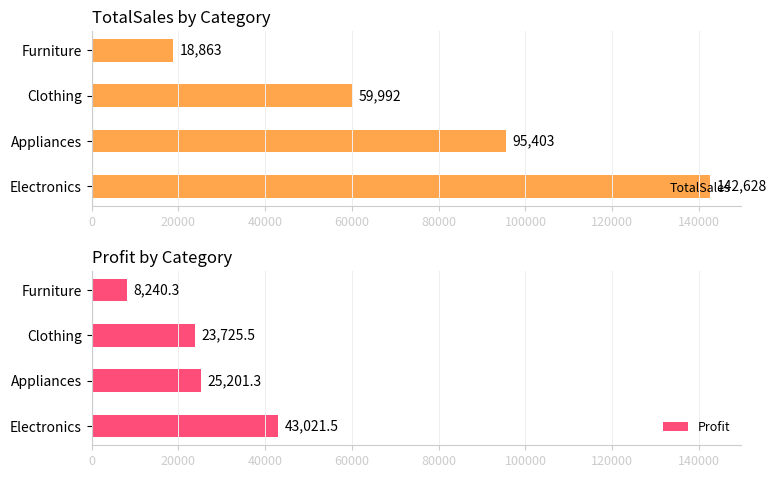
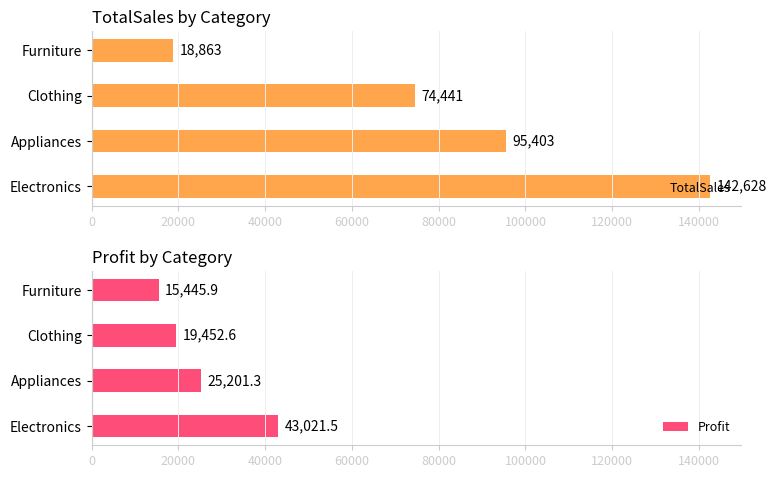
TotalSales by Category, Clothing: 59,992 -> 74,441
Profit by Category, Furniture: 8,240.3 -> 15,445.9
Profit by Category, Clothing: 23,725.5 -> 19,452.6
